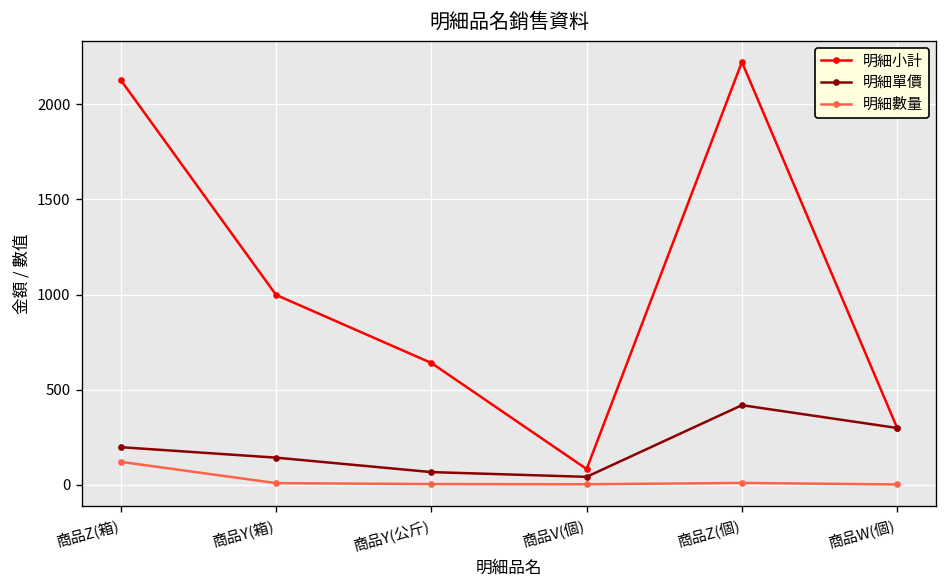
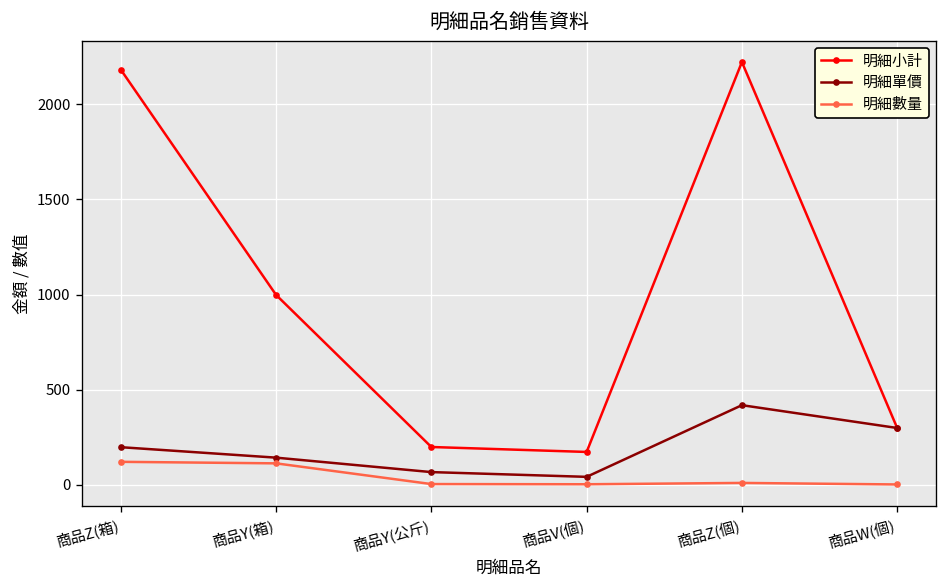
明細小計, 商品Z(箱): 2130 -> 2180
明細數量, 商品Y(箱): 10 -> 110
明細小計, 商品Y(公斤): 640 -> 200
明細小計, 商品V(個): 80 -> 170
